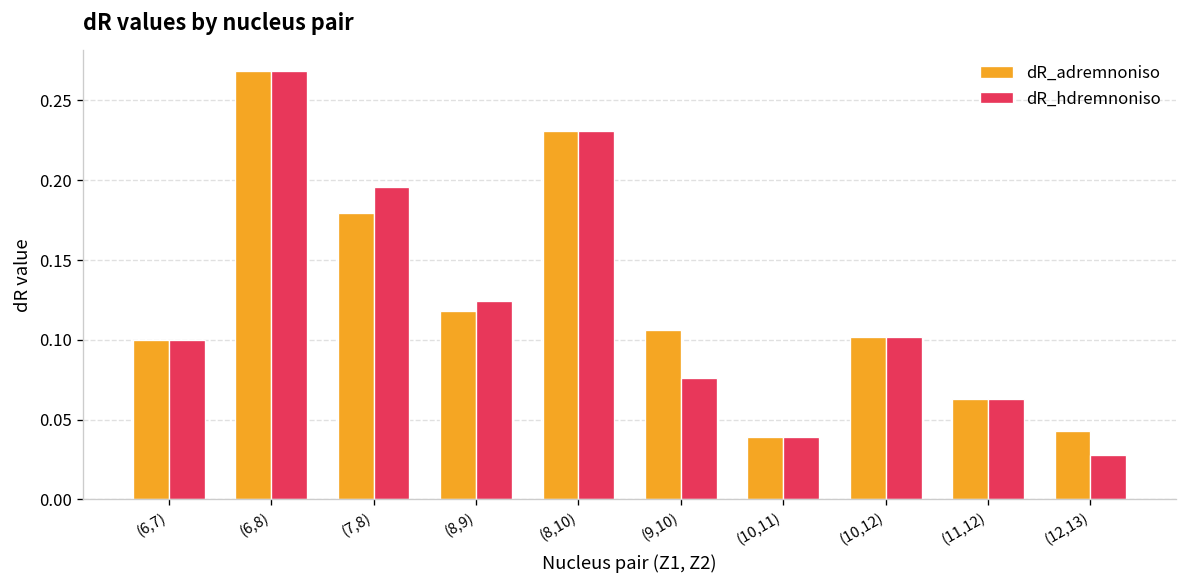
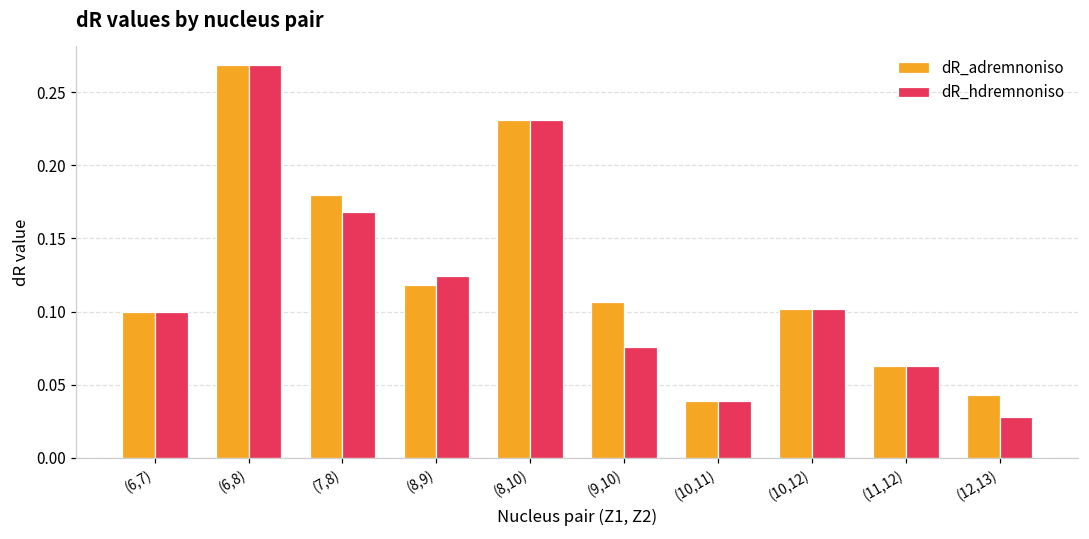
dR_hdremnoniso, (7,8): 0.196 -> 0.168
